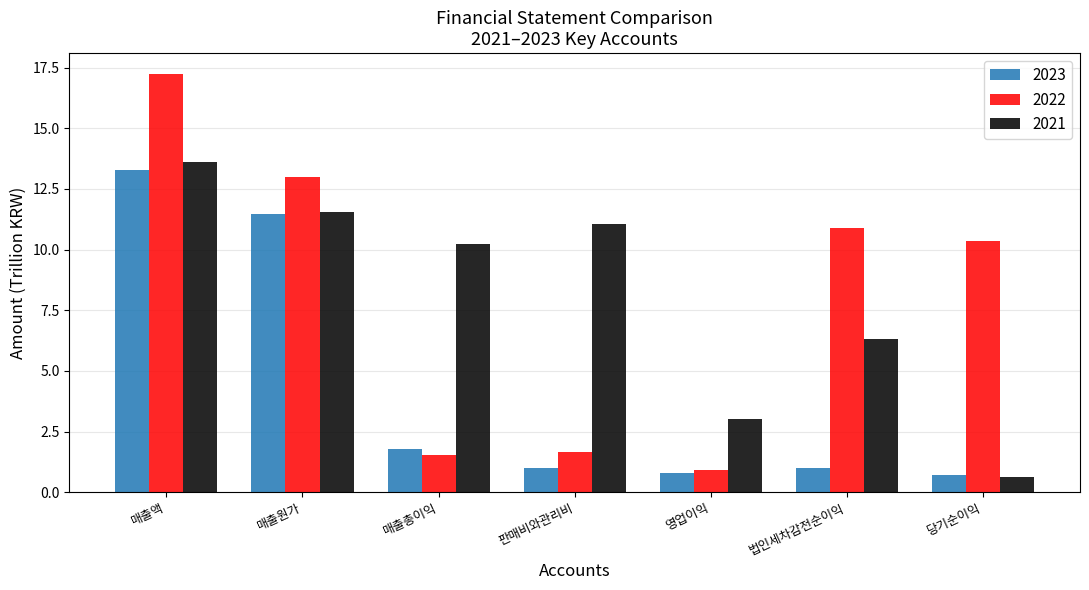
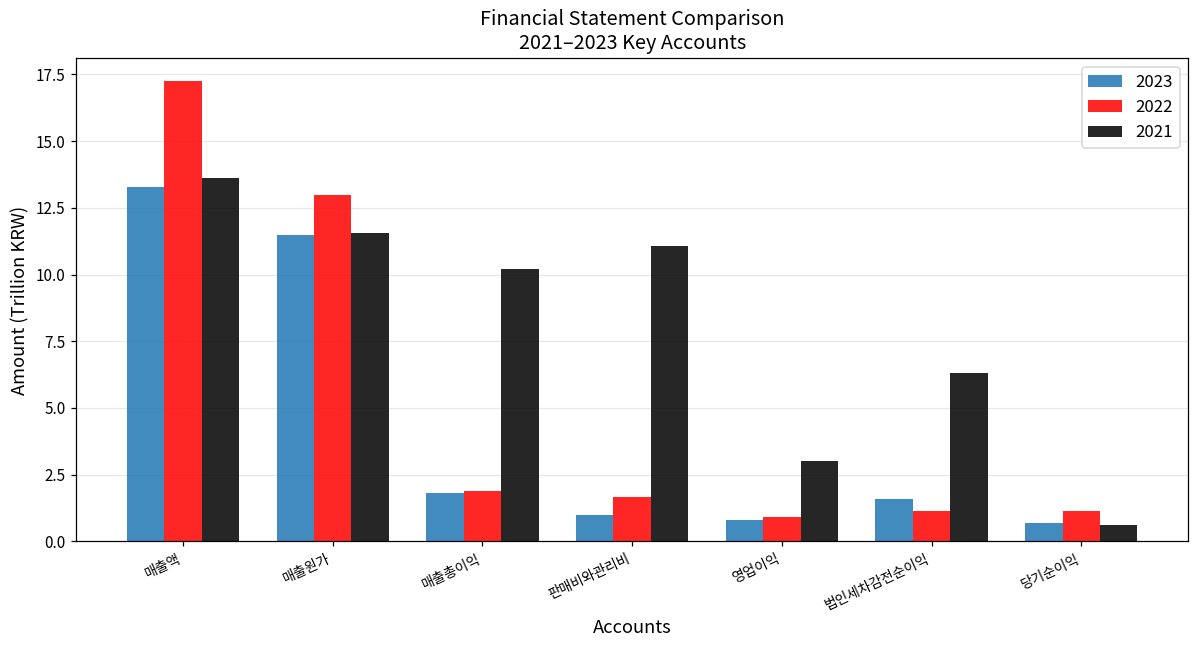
2022, 매출총이익: 1.5 -> 1.9
2023, 법인세차감전순이익: 1.0 -> 1.6
2022, 법인세차감전순이익: 10.9 -> 1.1
2022, 당기순이익: 10.3 -> 1.1
